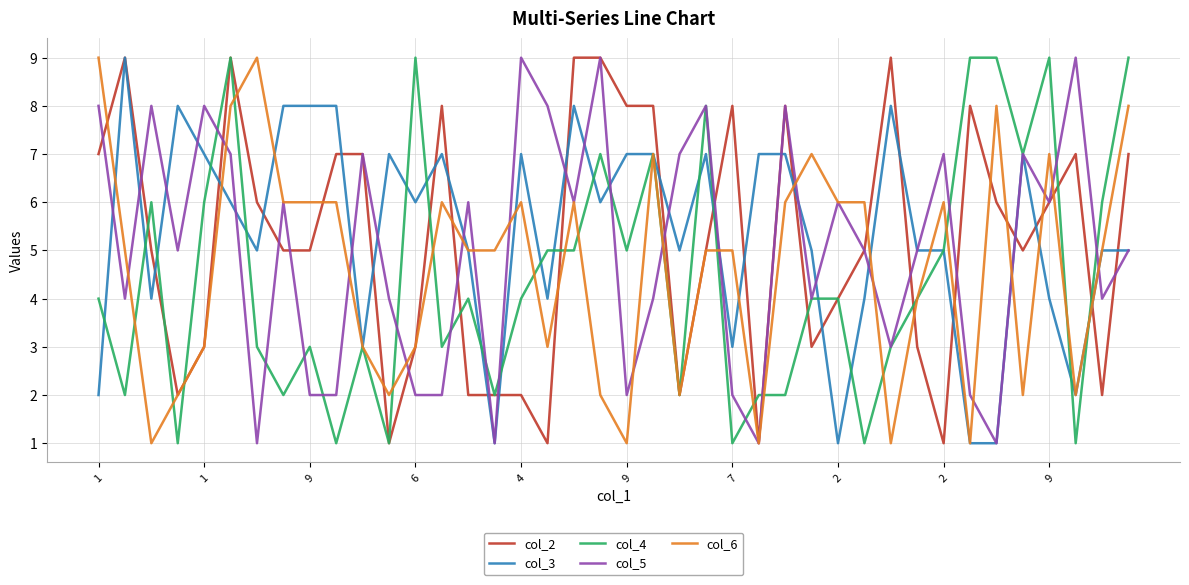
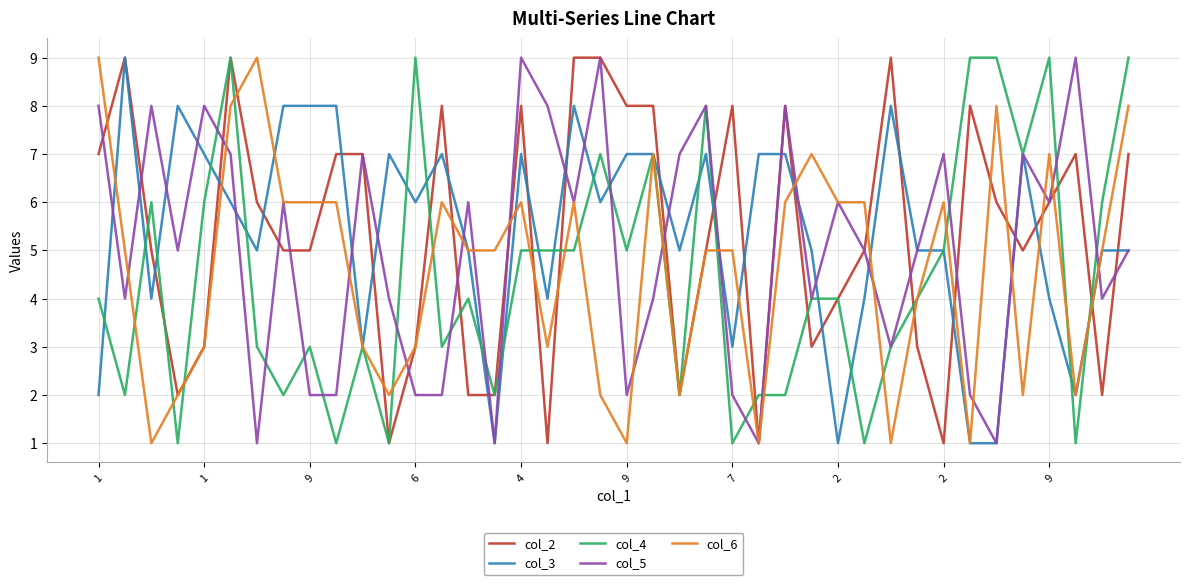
col_2, 4: 2 -> 8
col_4, 4: 4 -> 5
